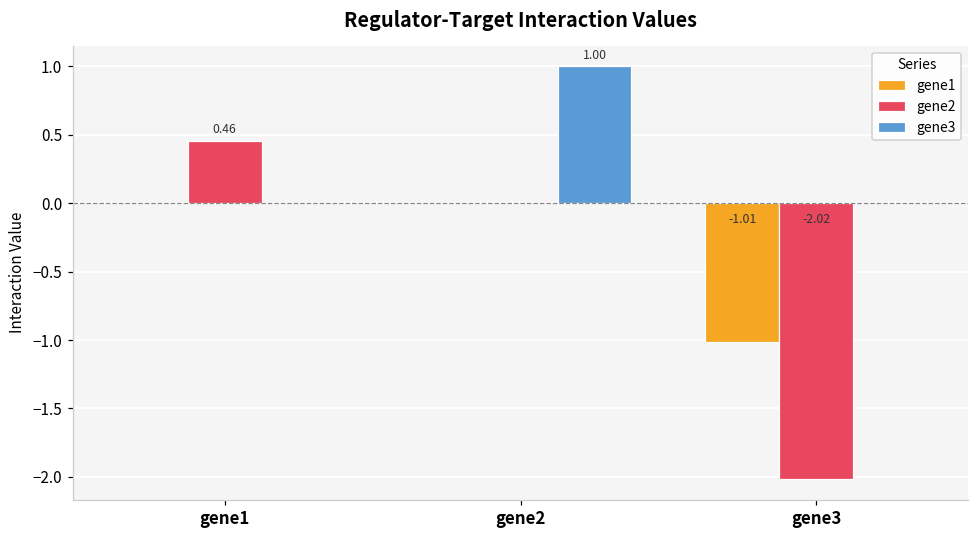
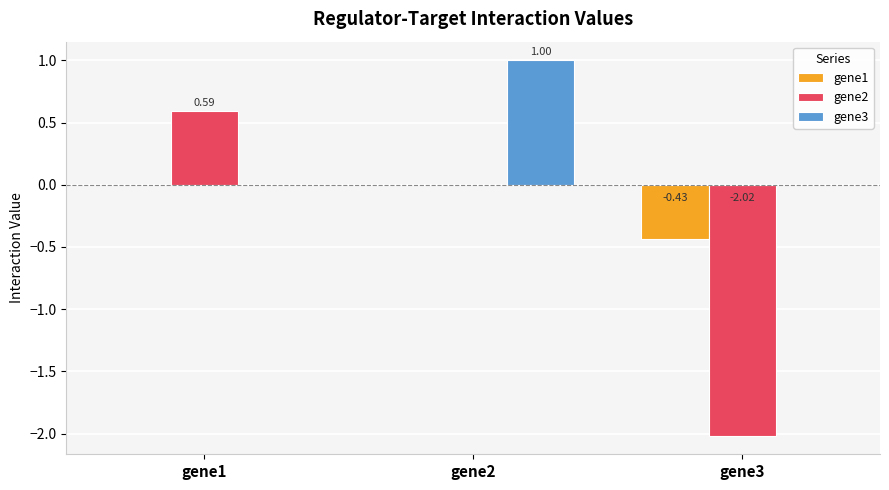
gene2, gene1: 0.46 -> 0.59
gene1, gene3: -1.01 -> -0.43
